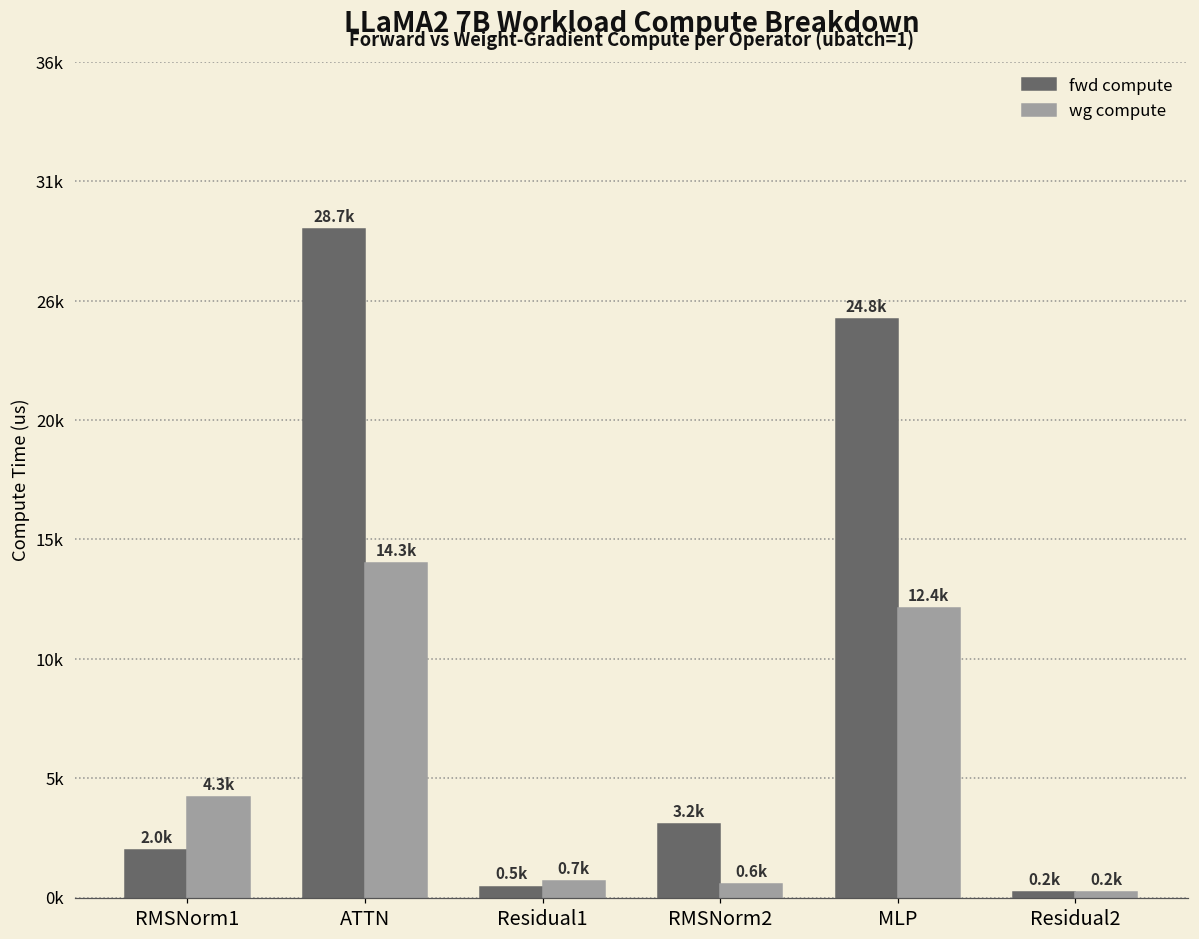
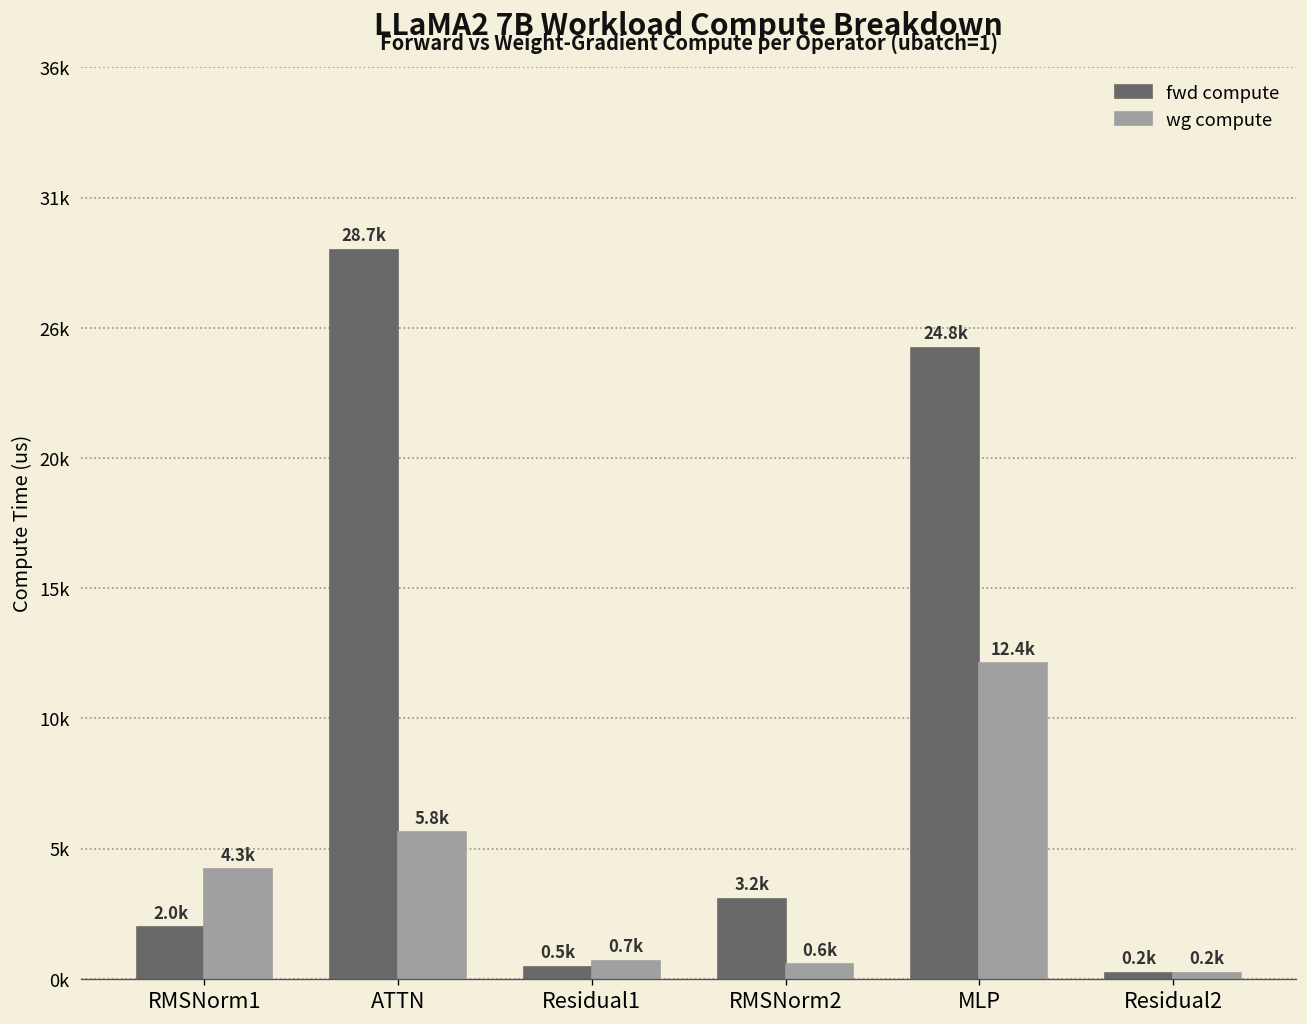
wg compute, ATTN: 14.3k -> 5.8k
